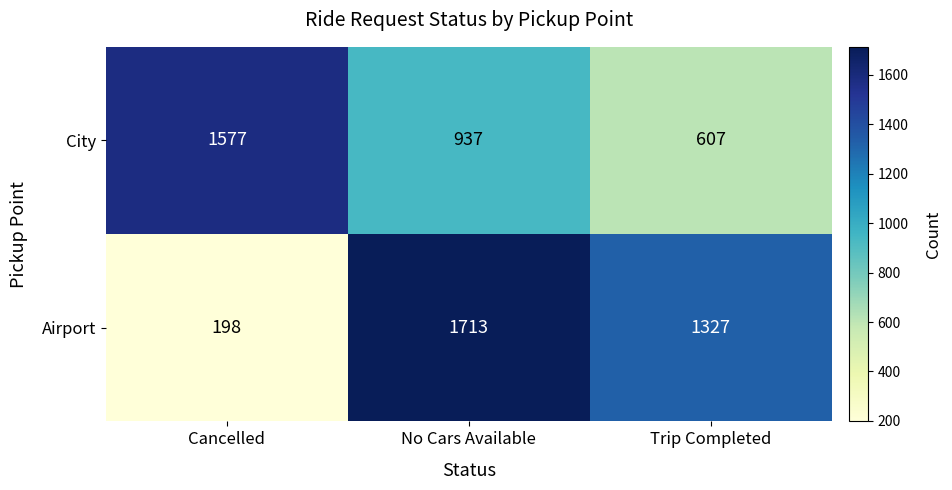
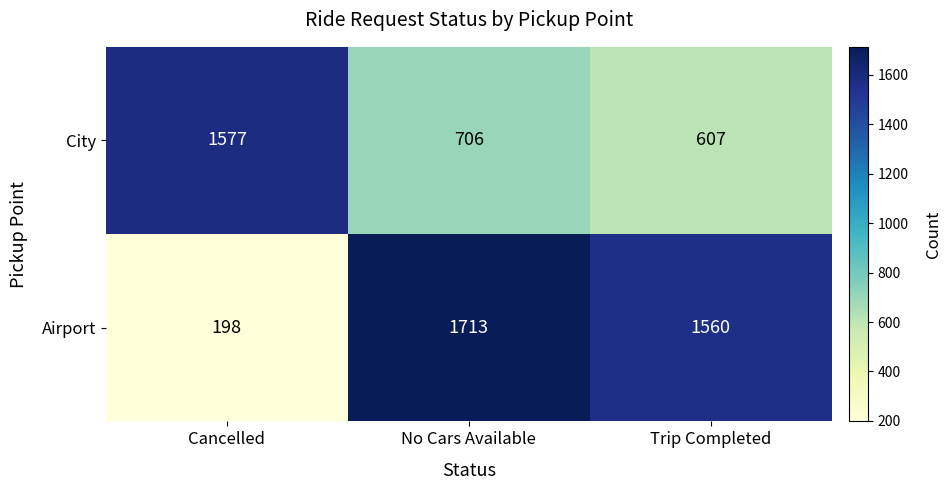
City, No Cars Available: 937 -> 706
Airport, Trip Completed: 1327 -> 1560
